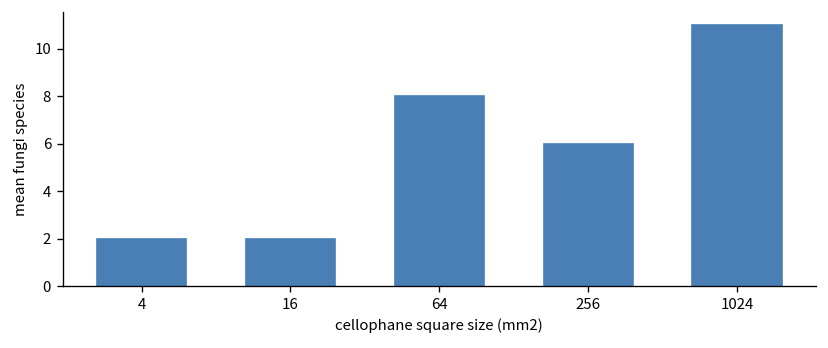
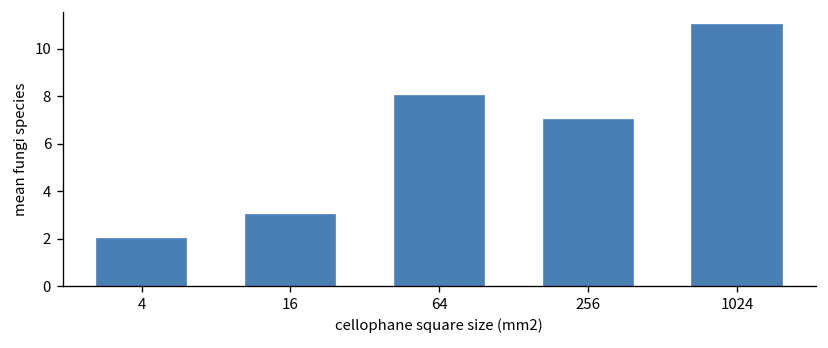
16: 2 -> 3
256: 6 -> 7
